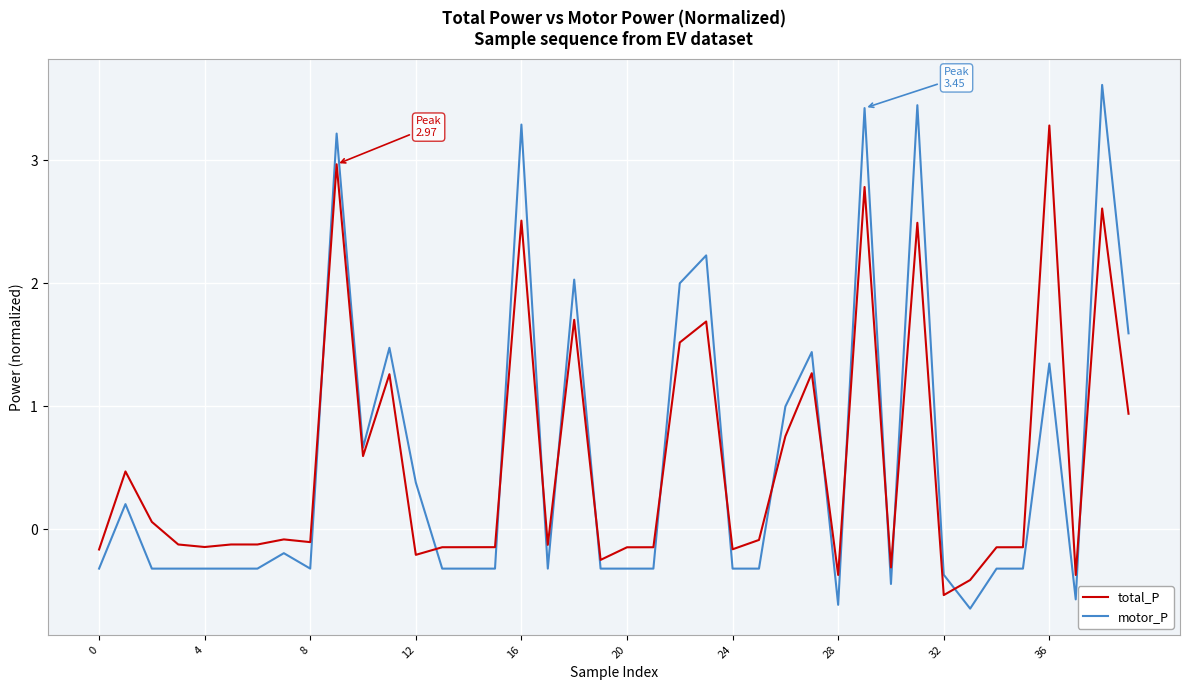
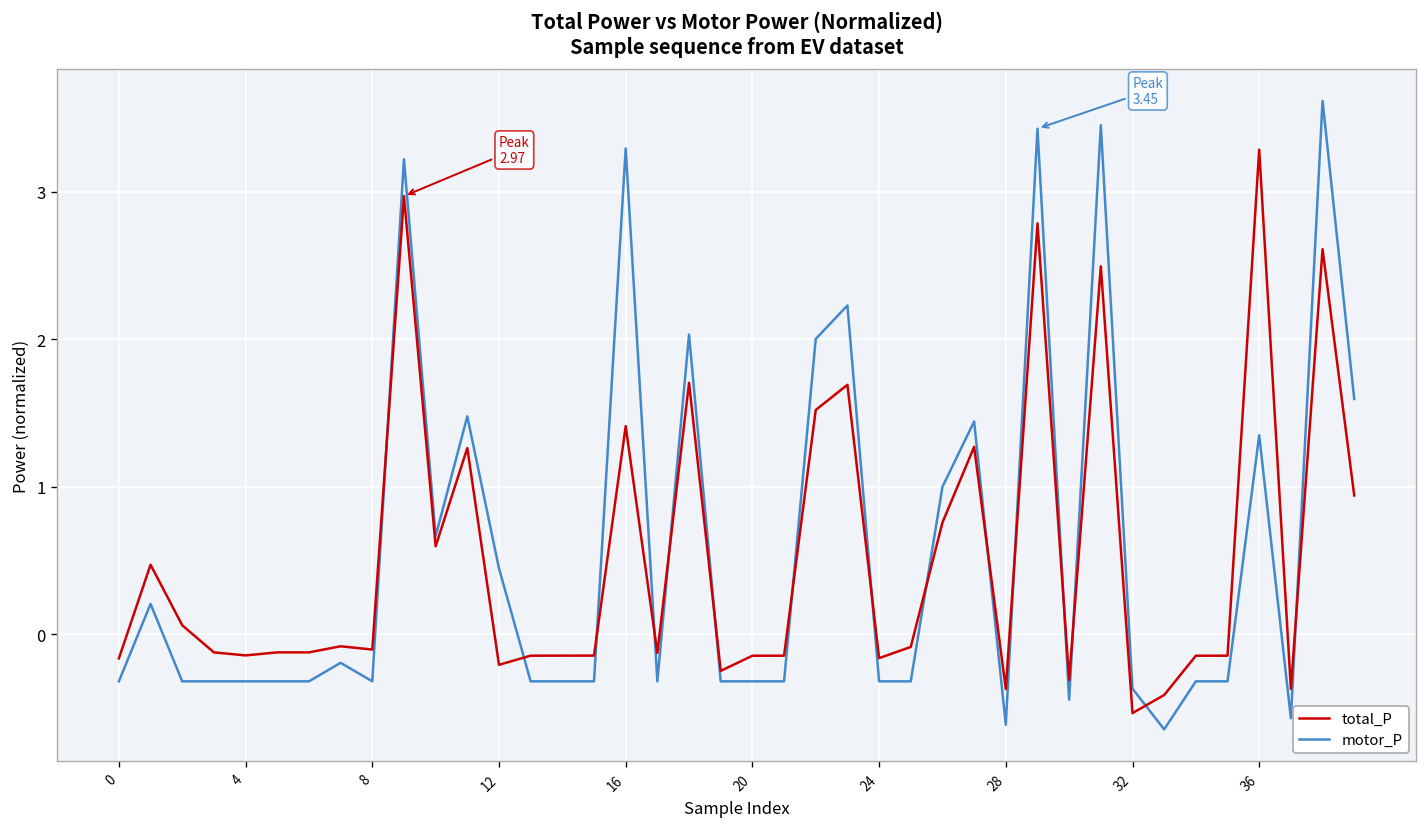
motor_P, 12: 0.38 -> 0.45
total_P, 16: 2.51 -> 1.41
